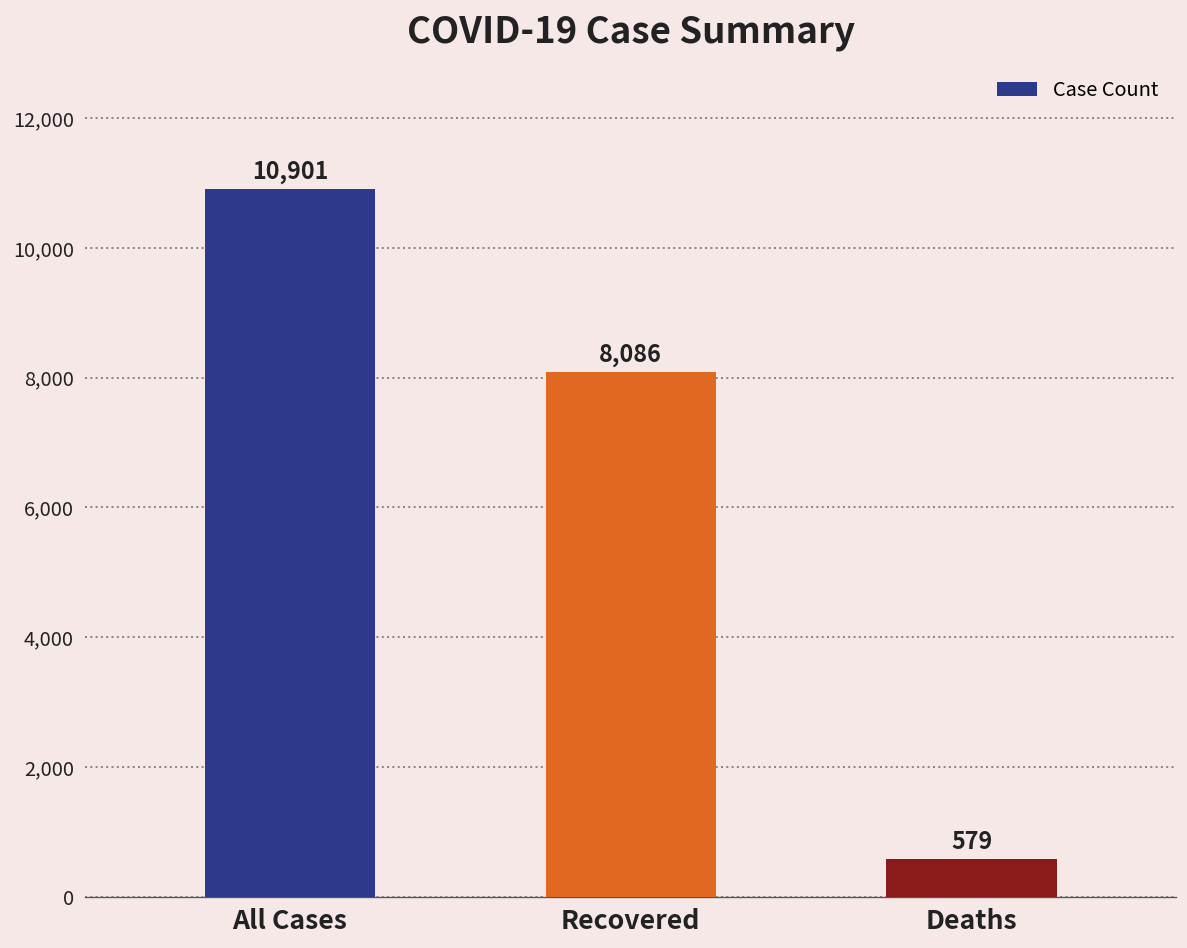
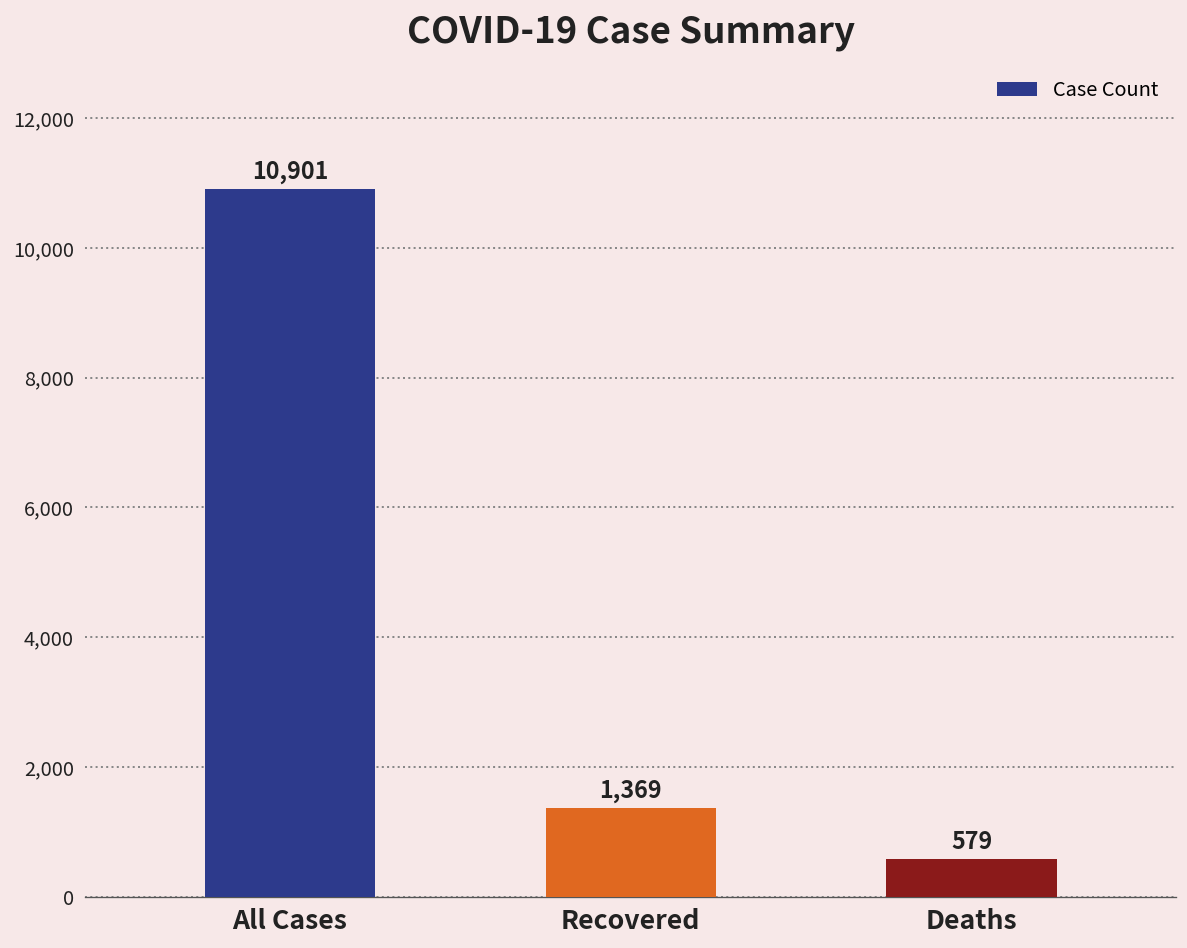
Recovered: 8,086 -> 1,369
